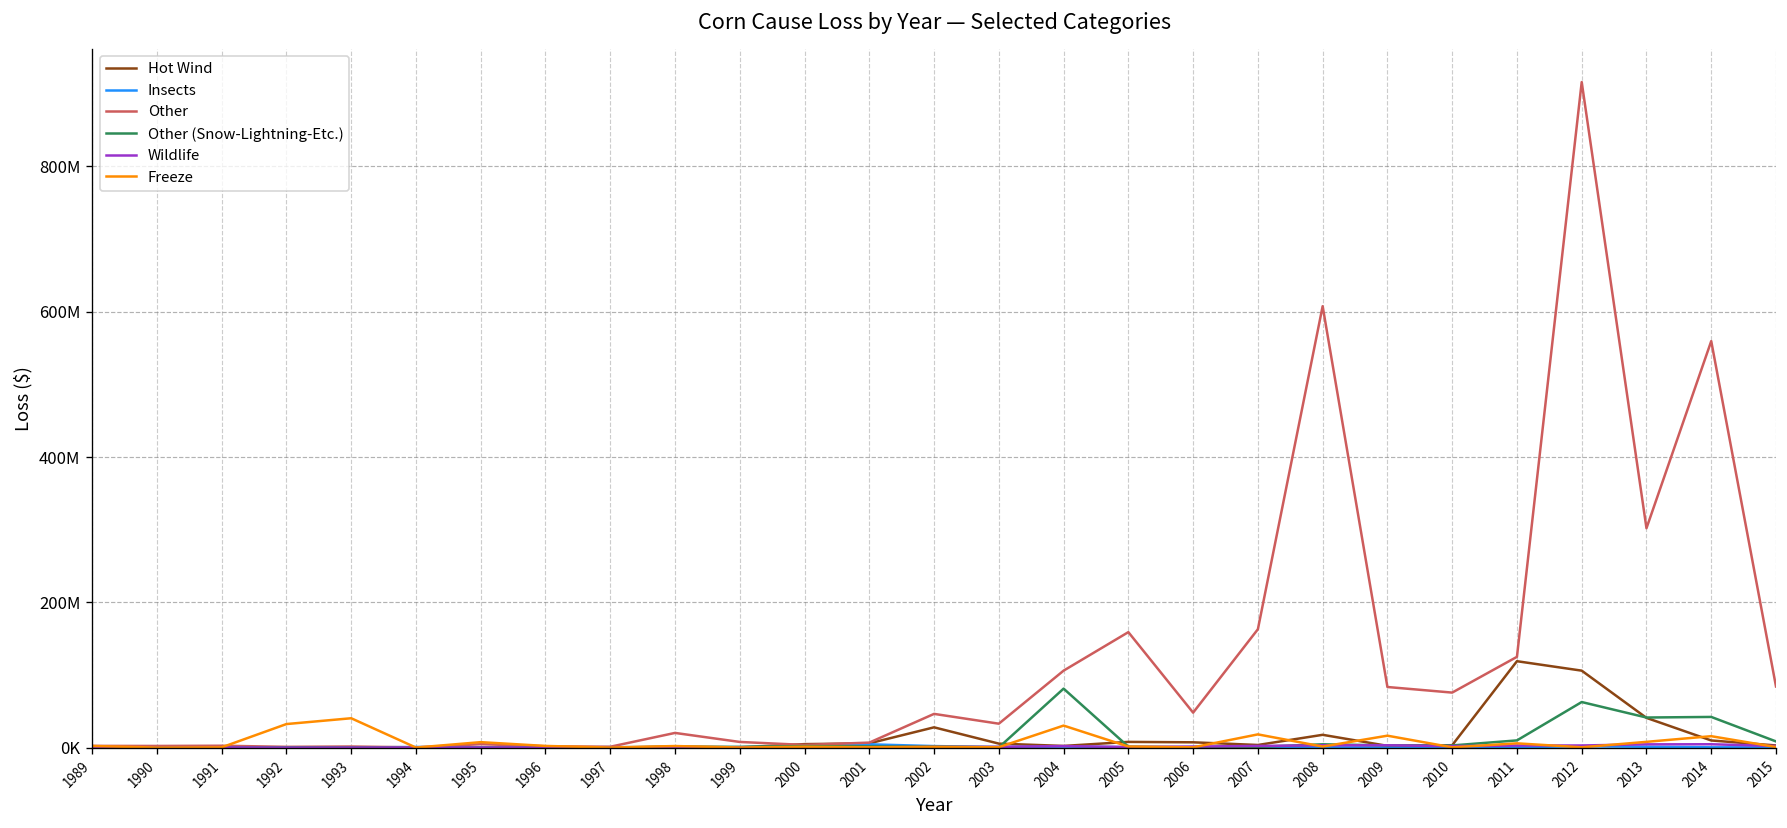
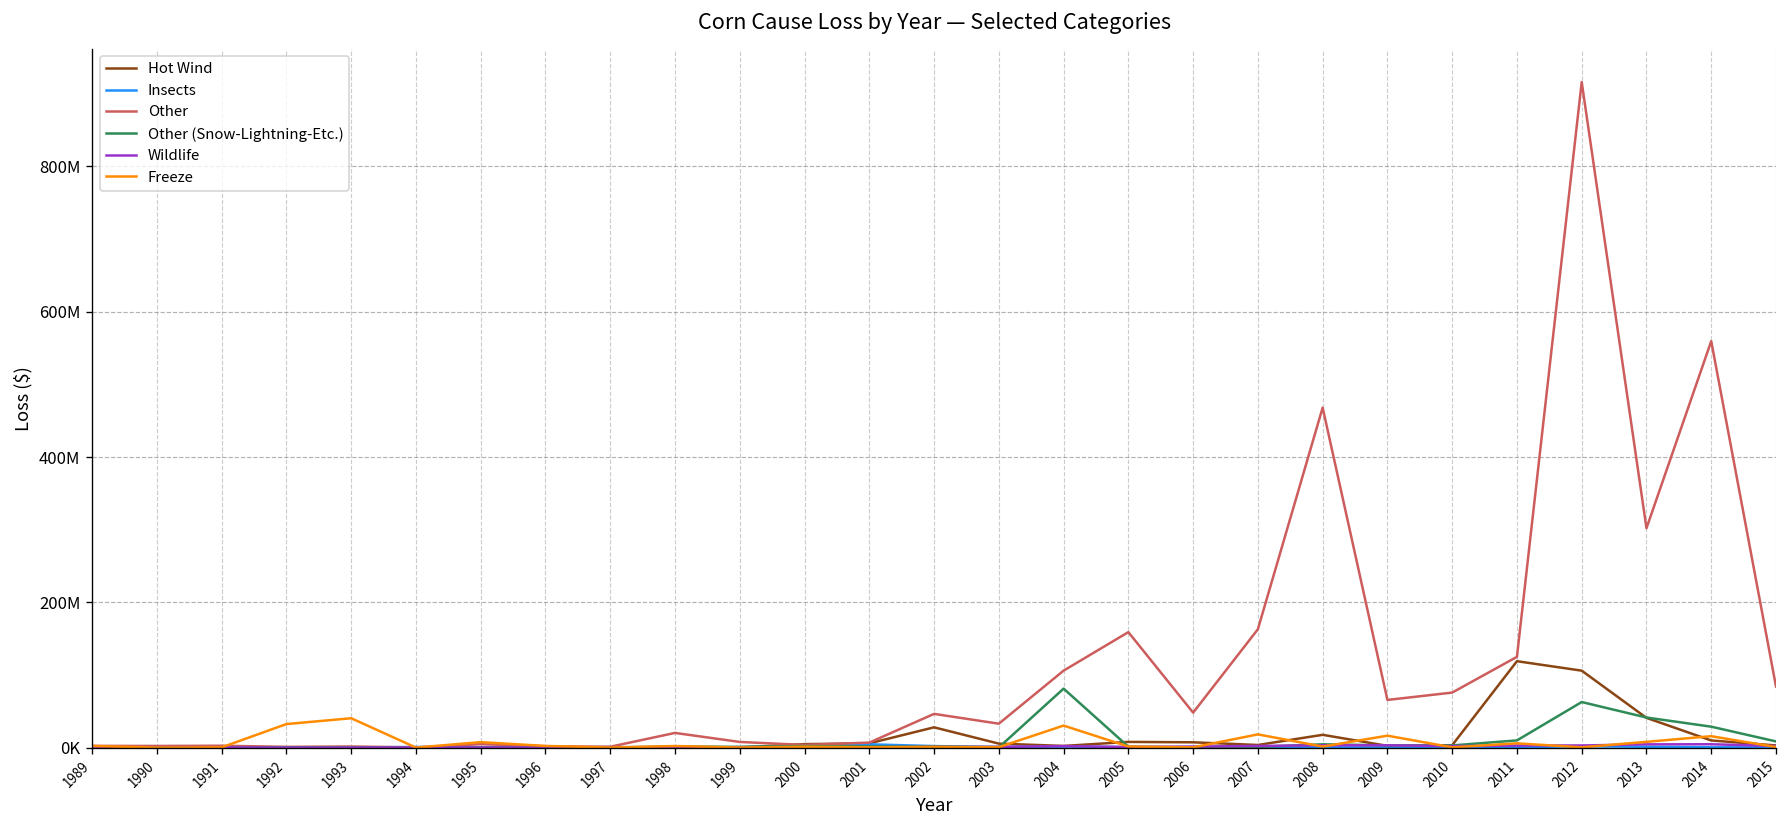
Other, 2008: 610000000 -> 470000000
Other, 2009: 80000000 -> 70000000
Other (Snow-Lightning-Etc.), 2014: 40000000 -> 30000000
